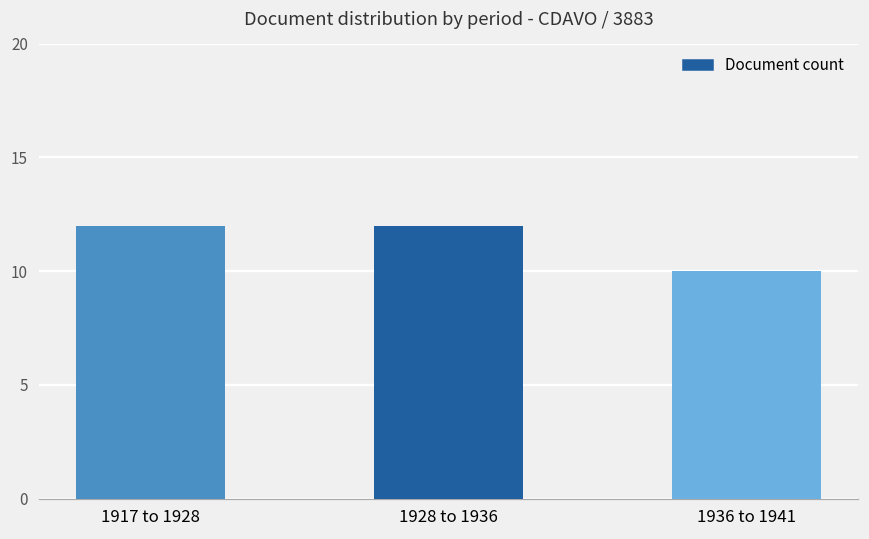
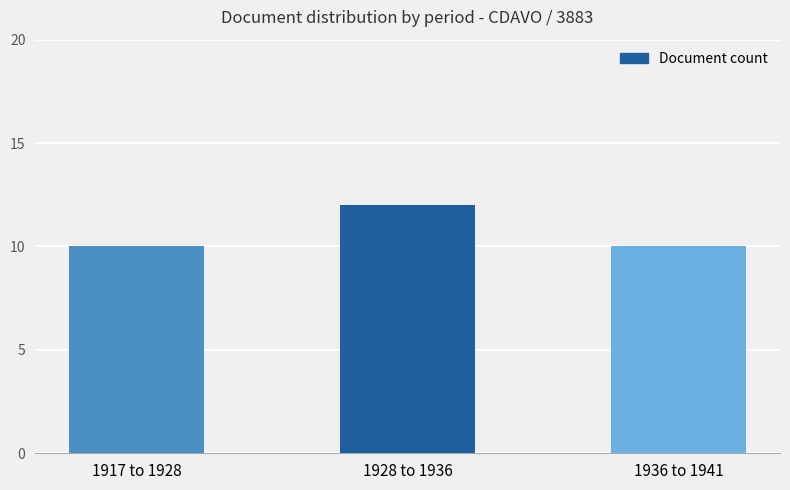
1917 to 1928: 12 -> 10
